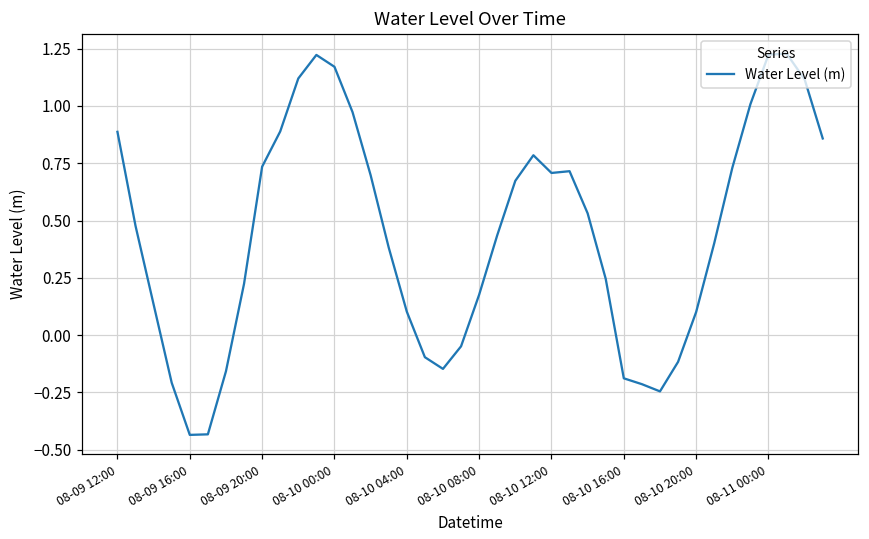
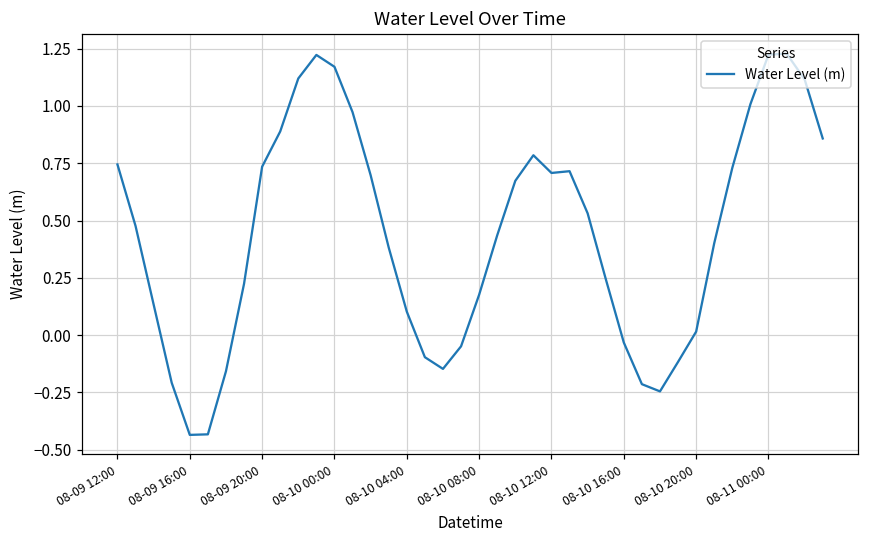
08-09 12:00: 0.89 -> 0.74
08-10 16:00: -0.19 -> -0.03
08-10 20:00: 0.10 -> 0.02
